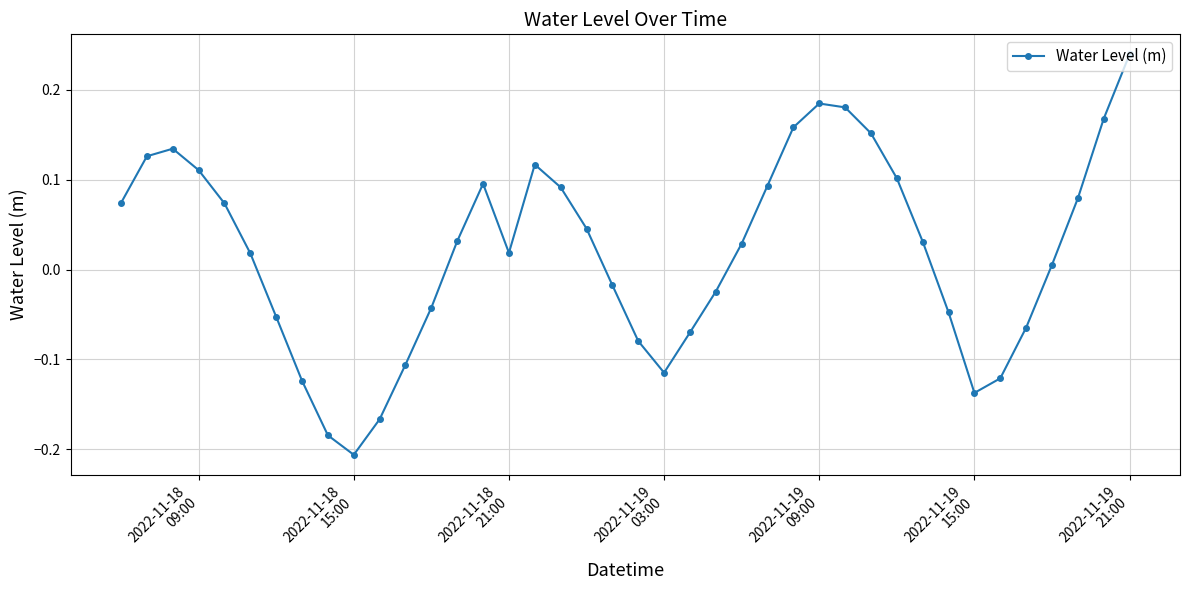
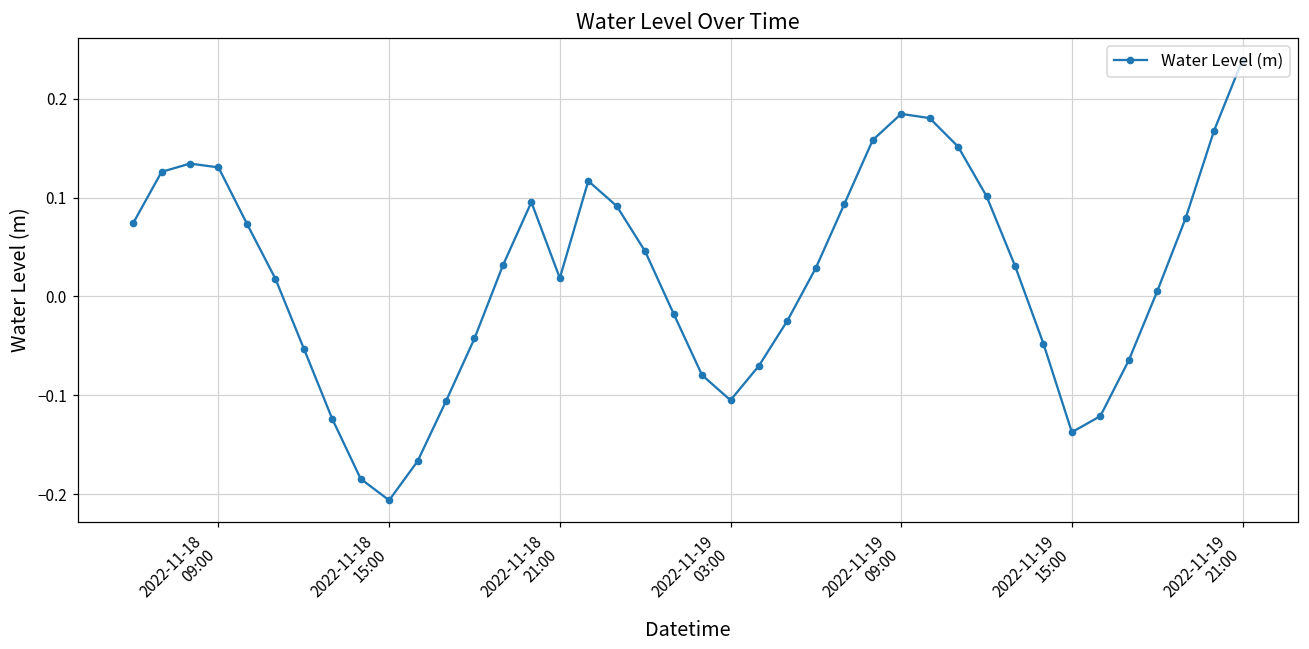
2022-11-18 09:00: 0.11 -> 0.13
2022-11-19 03:00: -0.115 -> -0.105
